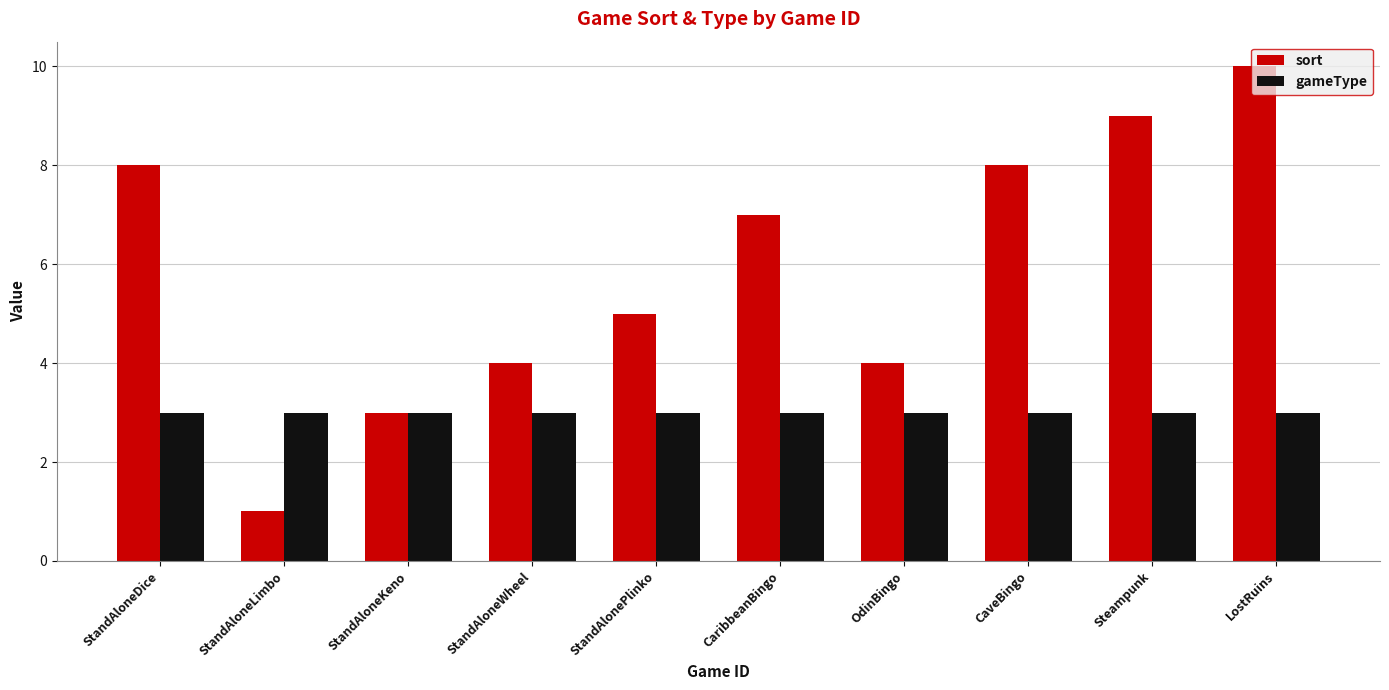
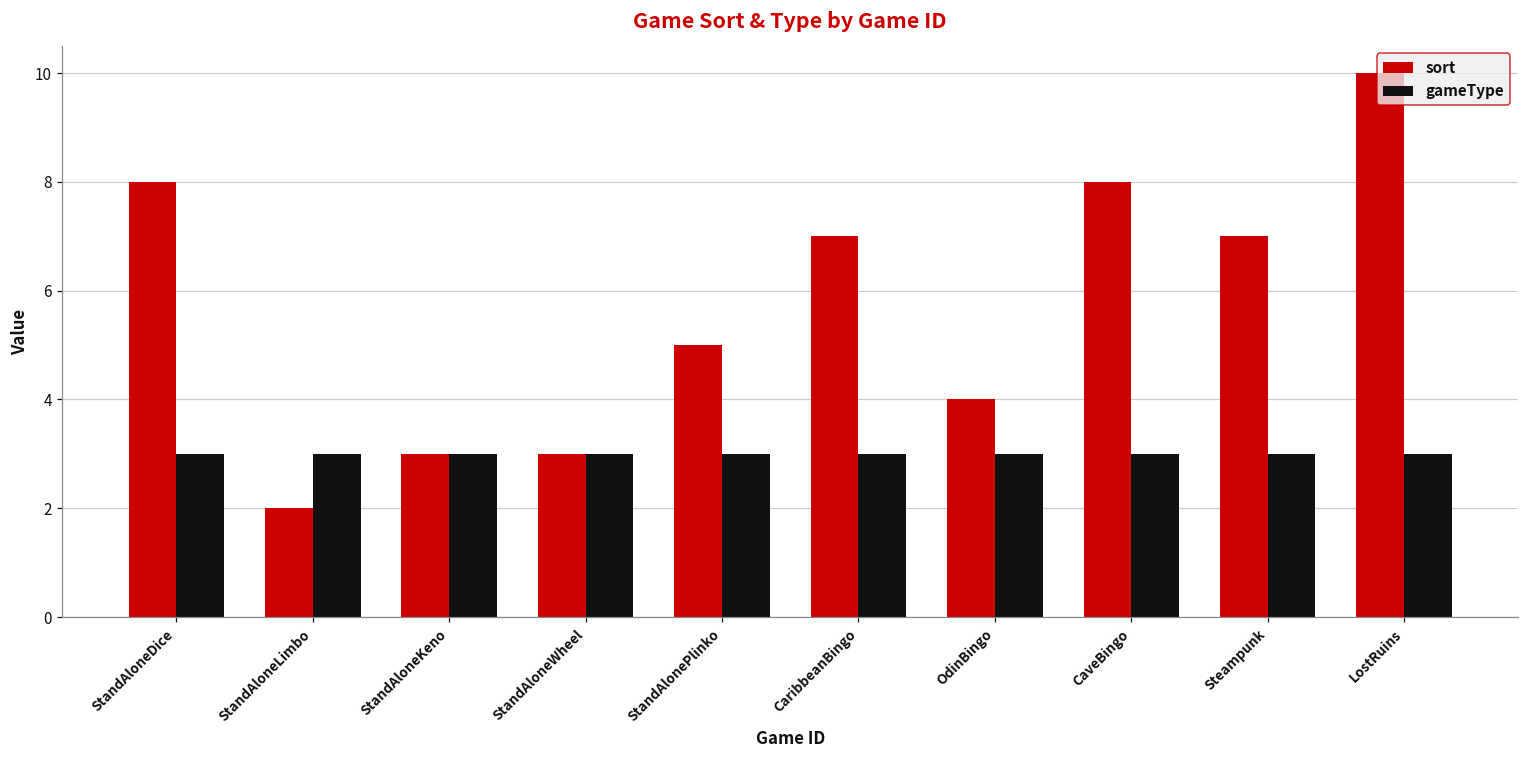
sort, StandAloneLimbo: 1 -> 2
sort, StandAloneWheel: 4 -> 3
sort, Steampunk: 9 -> 7
